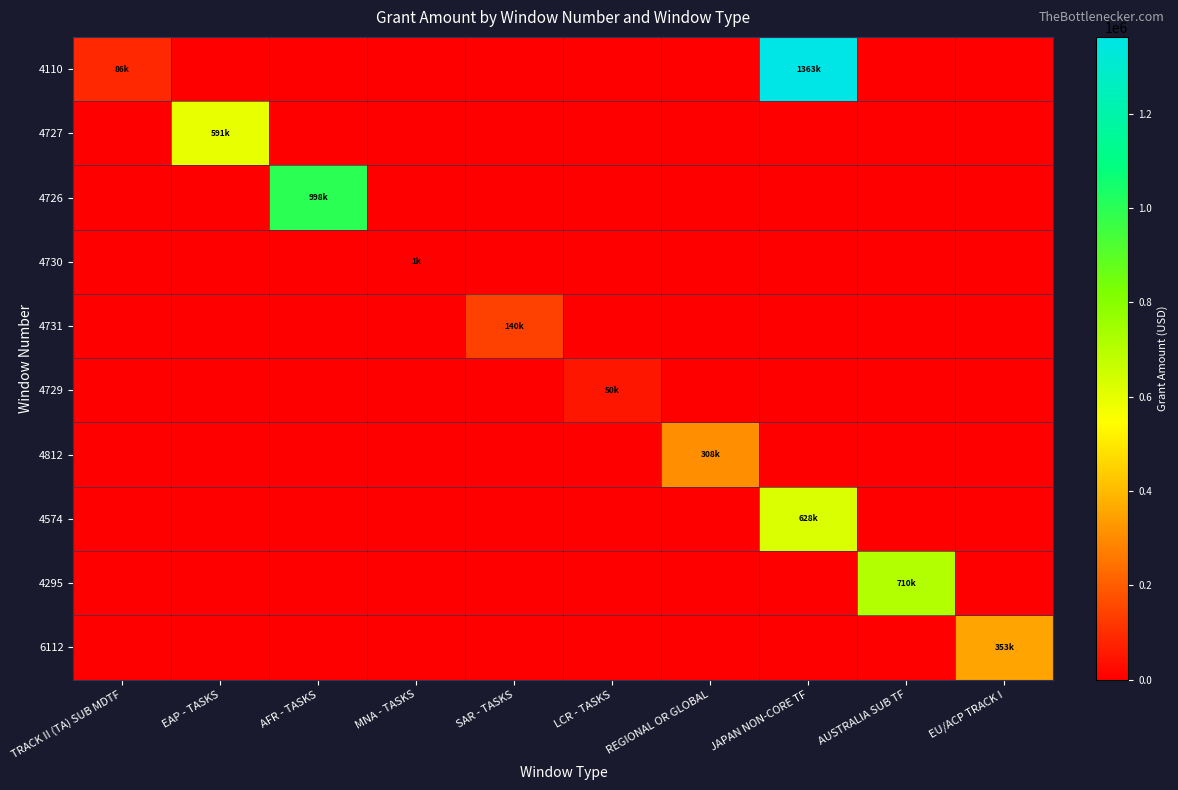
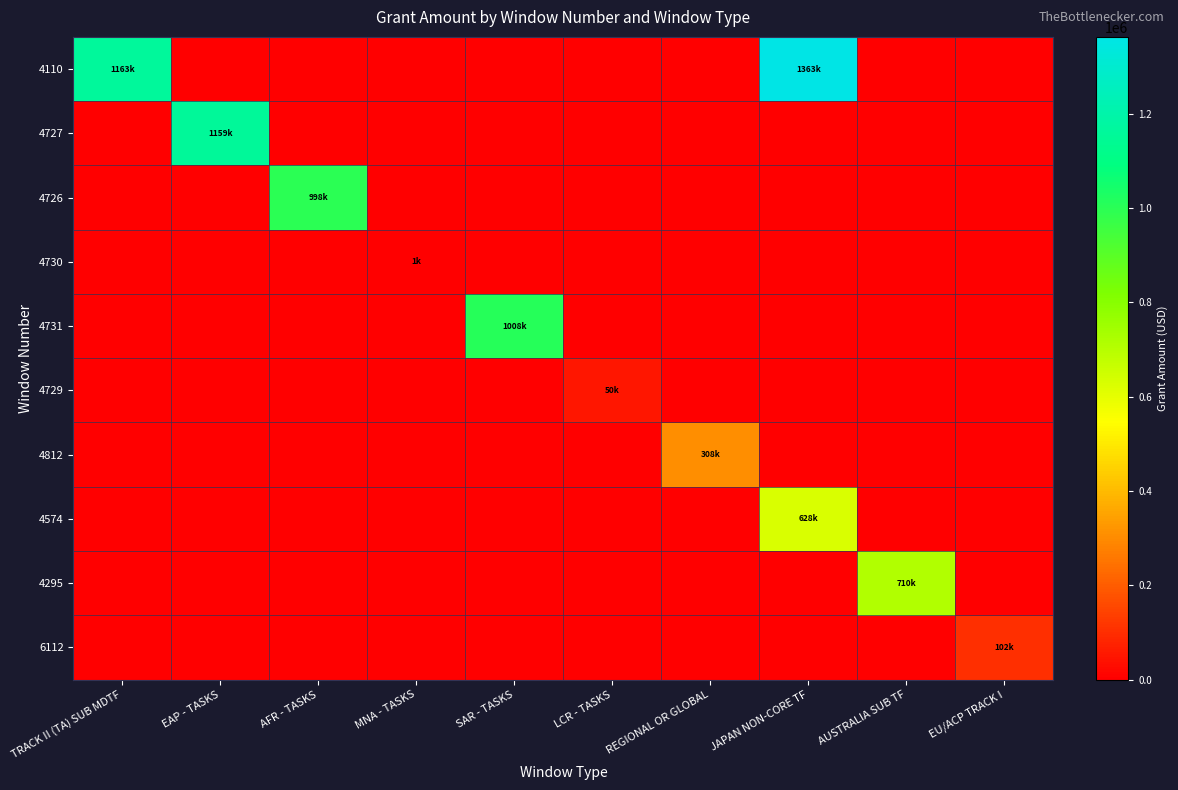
4110, TRACK II (TA) SUB MDTF: 86k -> 1163k
4727, EAP - TASKS: 591k -> 1159k
4731, SAR - TASKS: 140k -> 1008k
6112, EU/ACP TRACK I: 353k -> 102k
